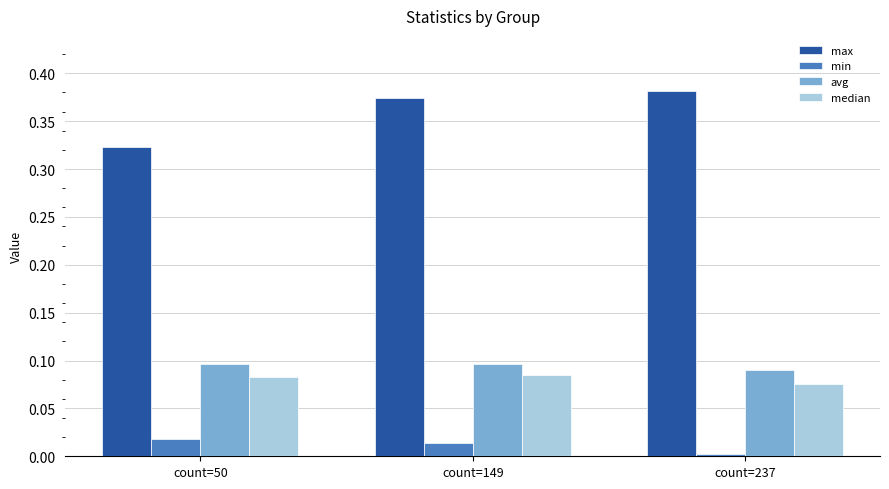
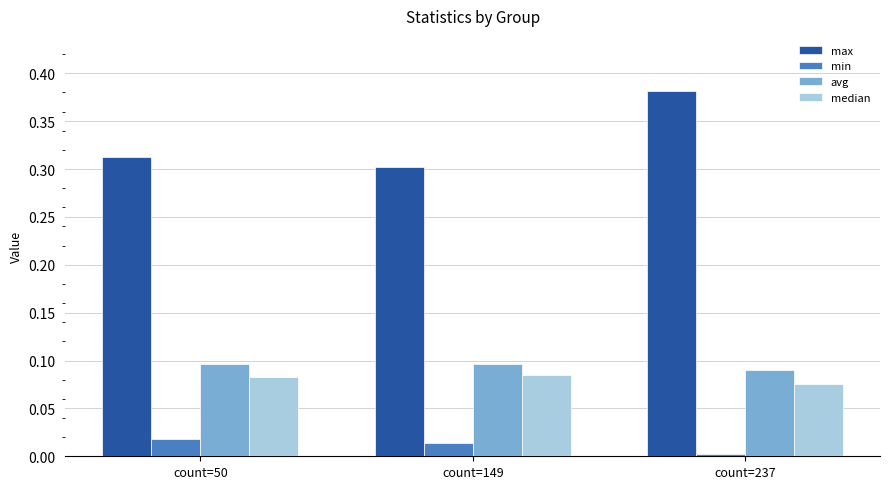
max, count=50: 0.32 -> 0.31
max, count=149: 0.37 -> 0.30
